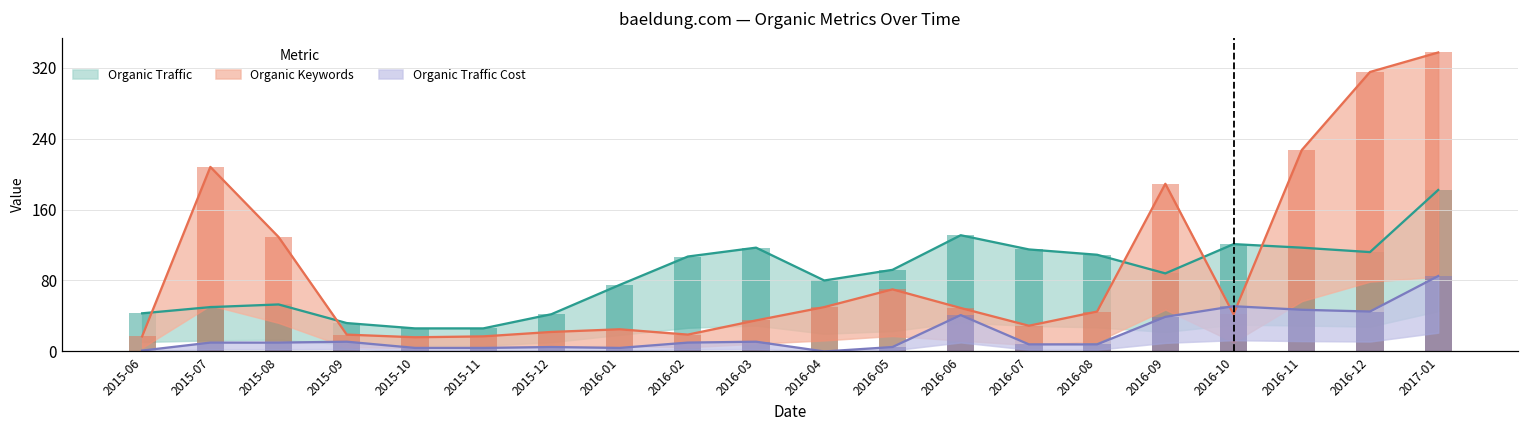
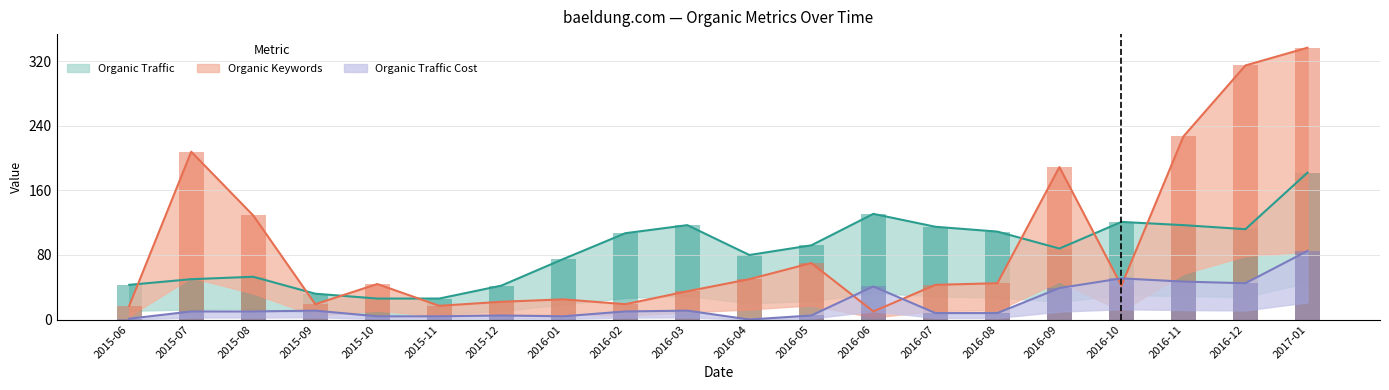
Organic Keywords, 2015-10: 20 -> 40
Organic Keywords, 2016-06: 50 -> 10
Organic Keywords, 2016-07: 30 -> 40
